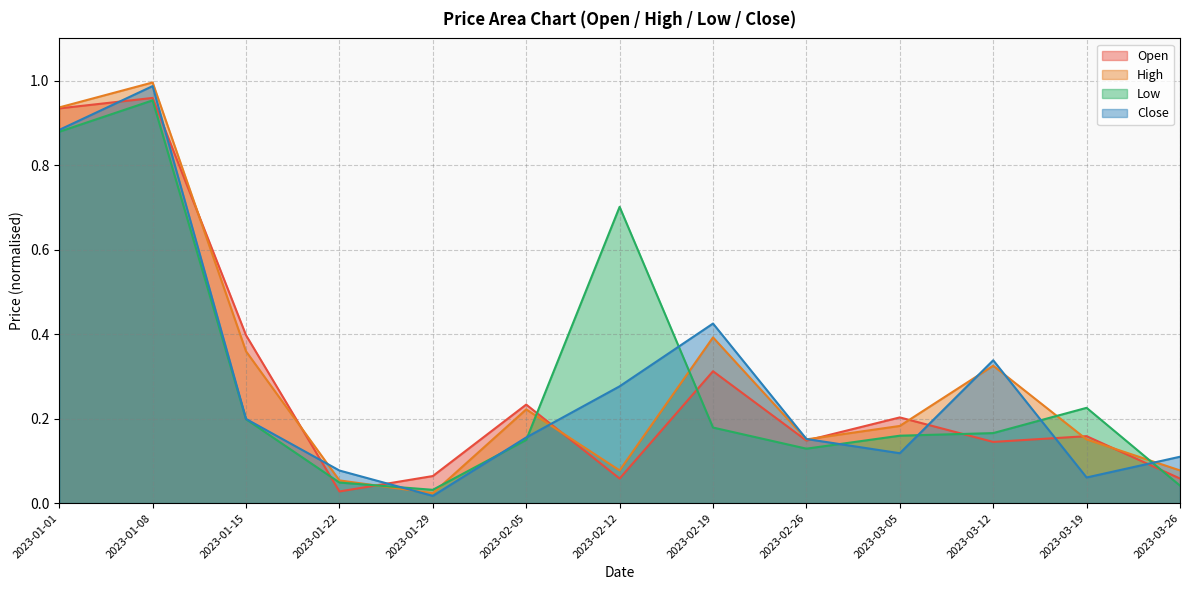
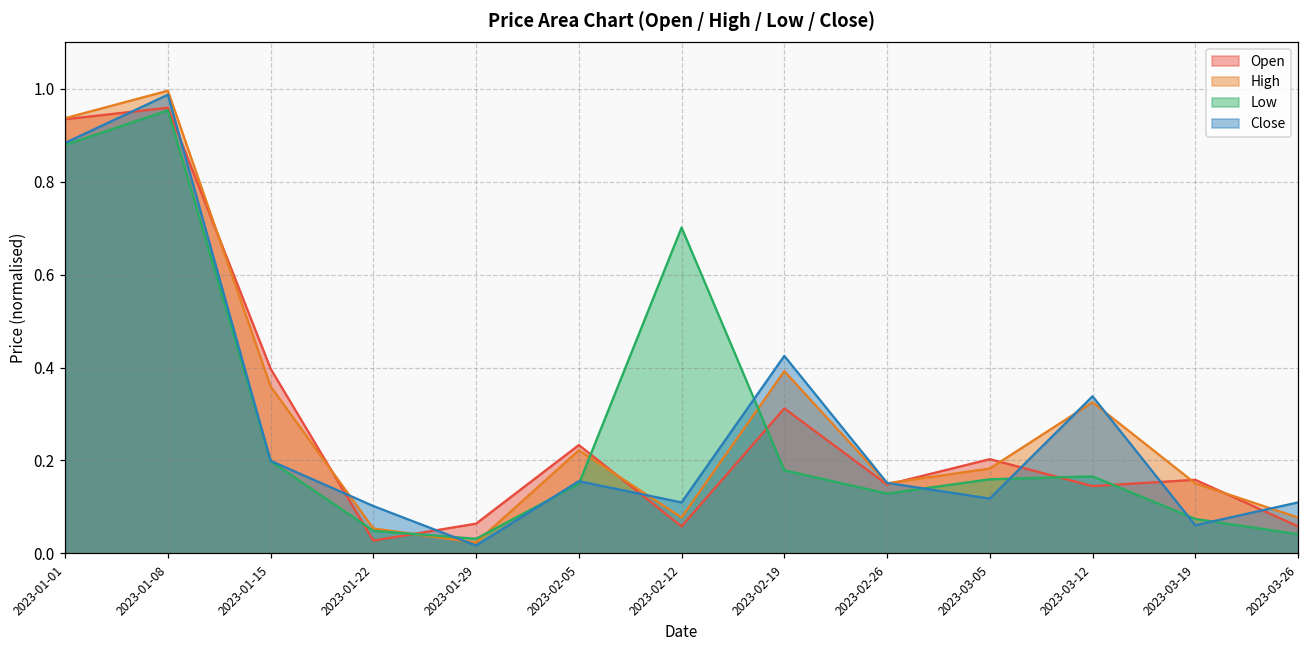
Close, 2023-01-22: 0.08 -> 0.10
Close, 2023-02-12: 0.28 -> 0.11
Low, 2023-03-19: 0.23 -> 0.07
